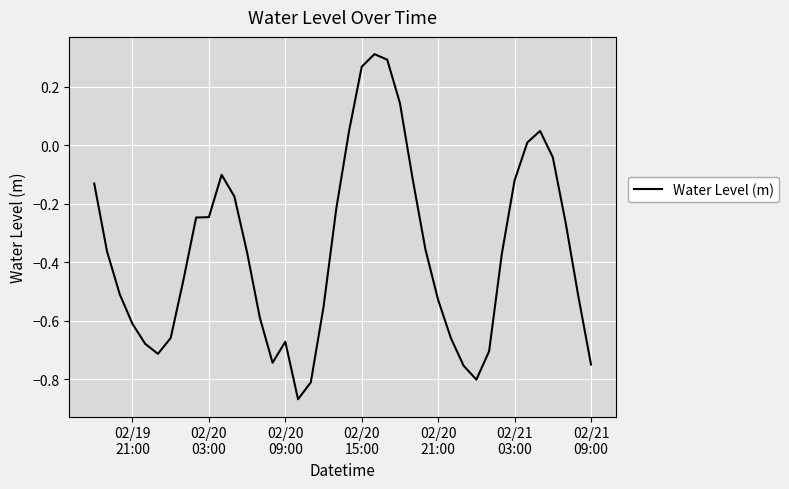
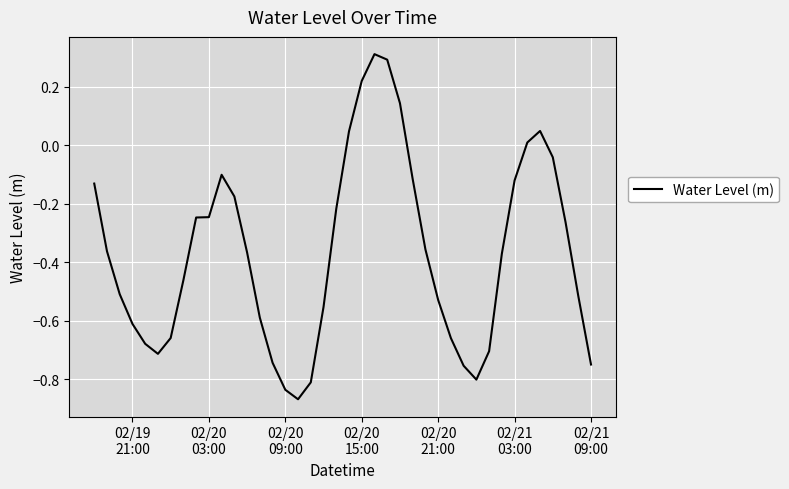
02/20 09:00: -0.67 -> -0.84
02/20 15:00: 0.27 -> 0.22
